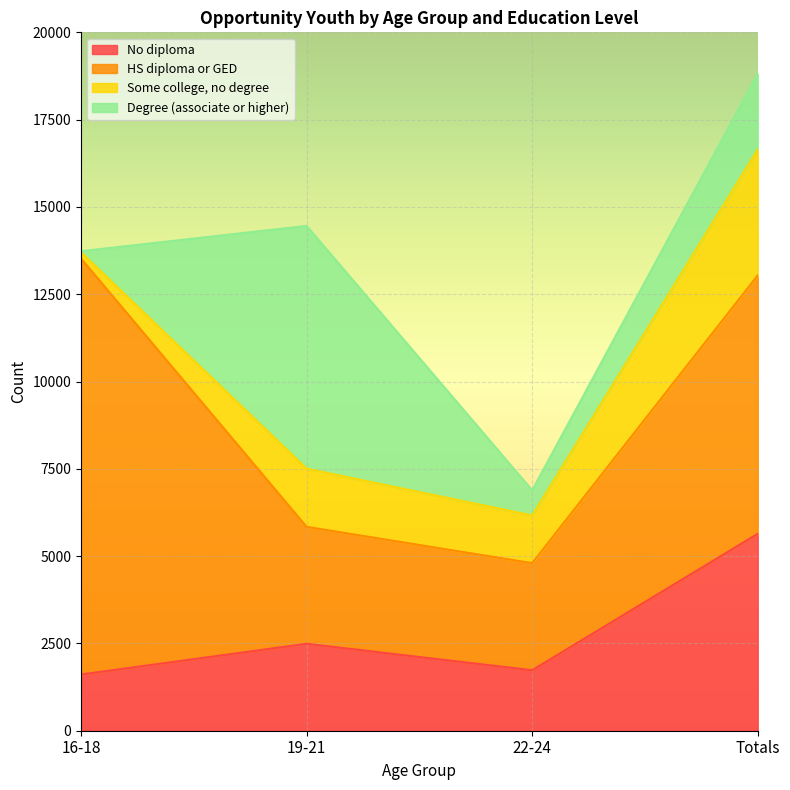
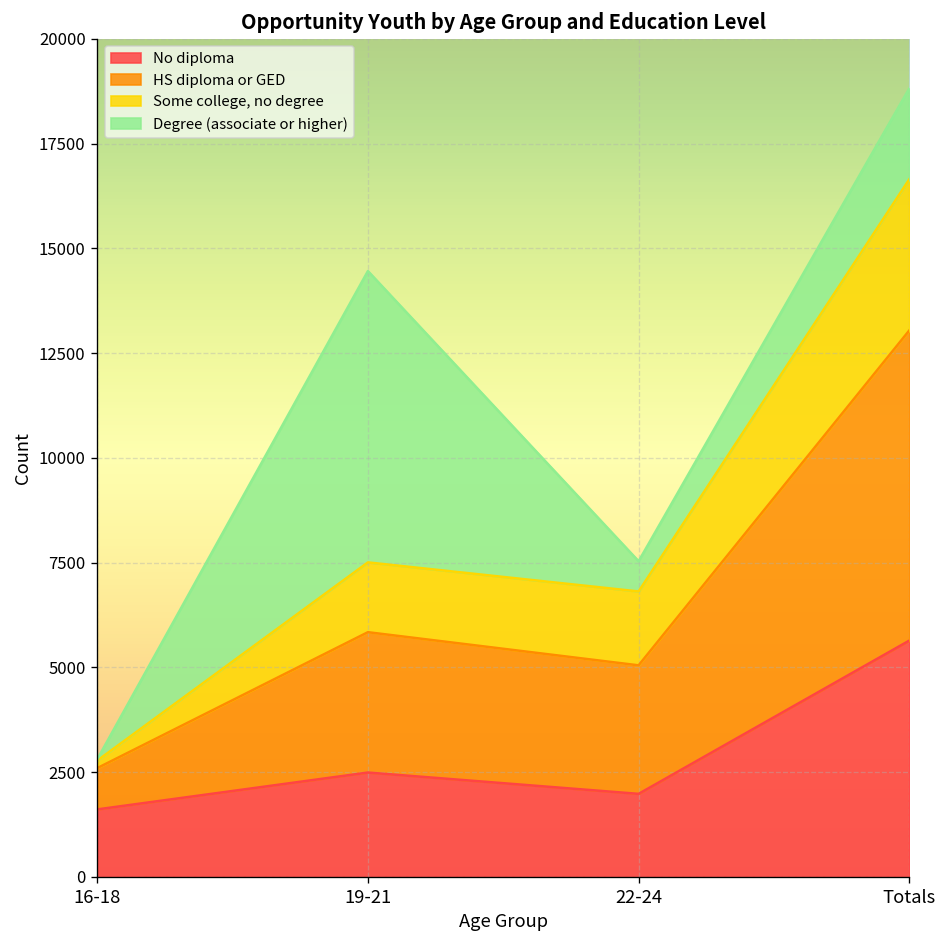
HS diploma or GED, 16-18: 11900 -> 1000
No diploma, 22-24: 1700 -> 2000
Some college, no degree, 22-24: 1400 -> 1800
